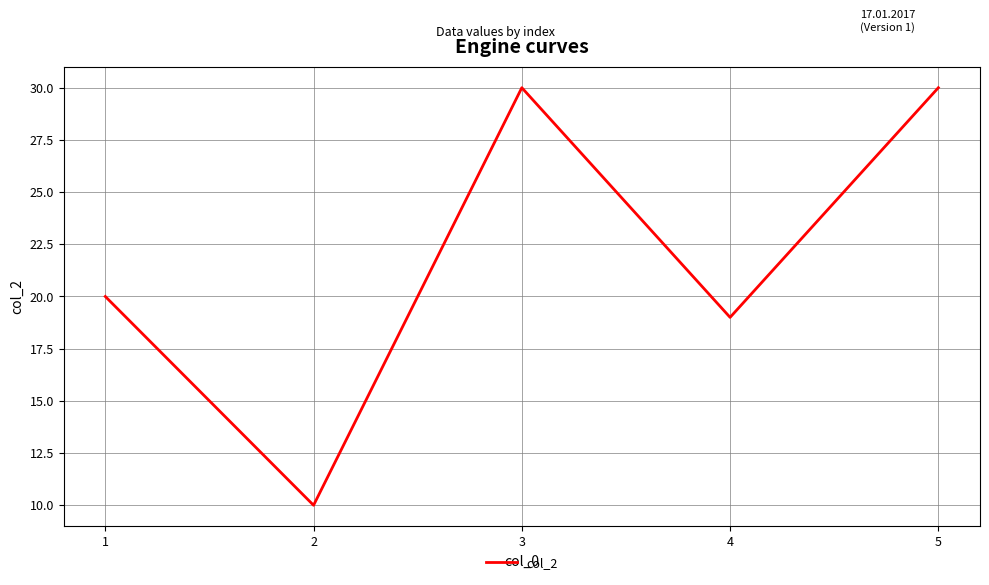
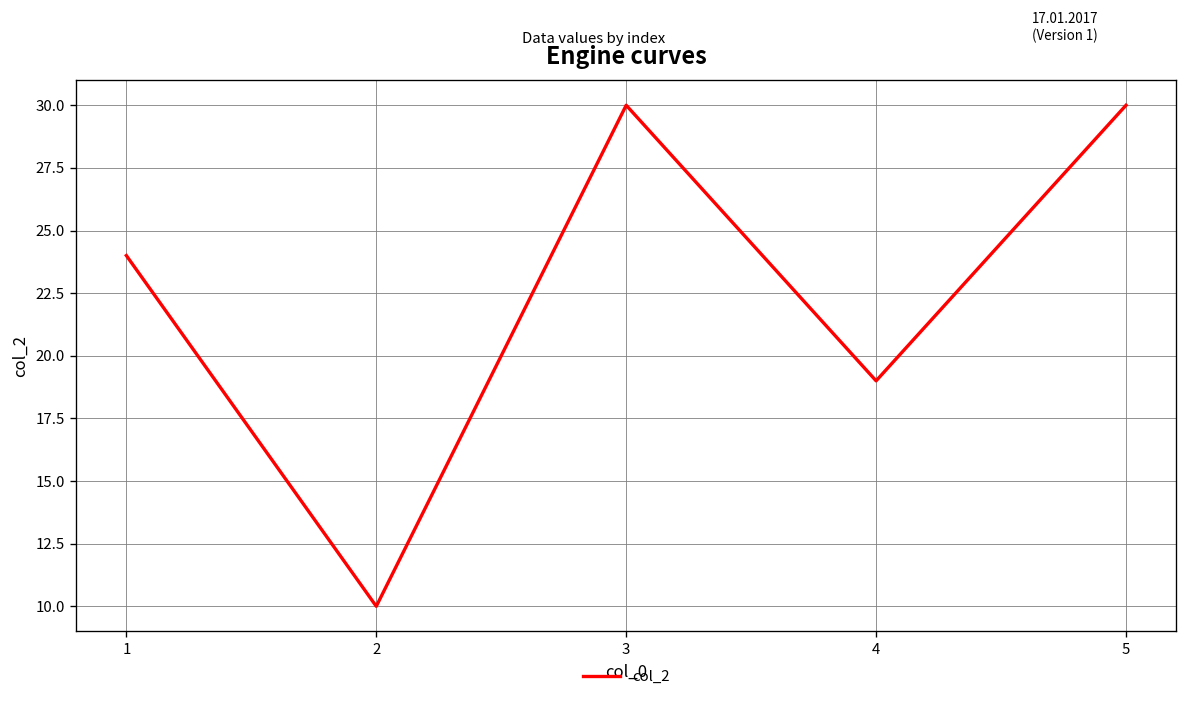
1: 20 -> 24
